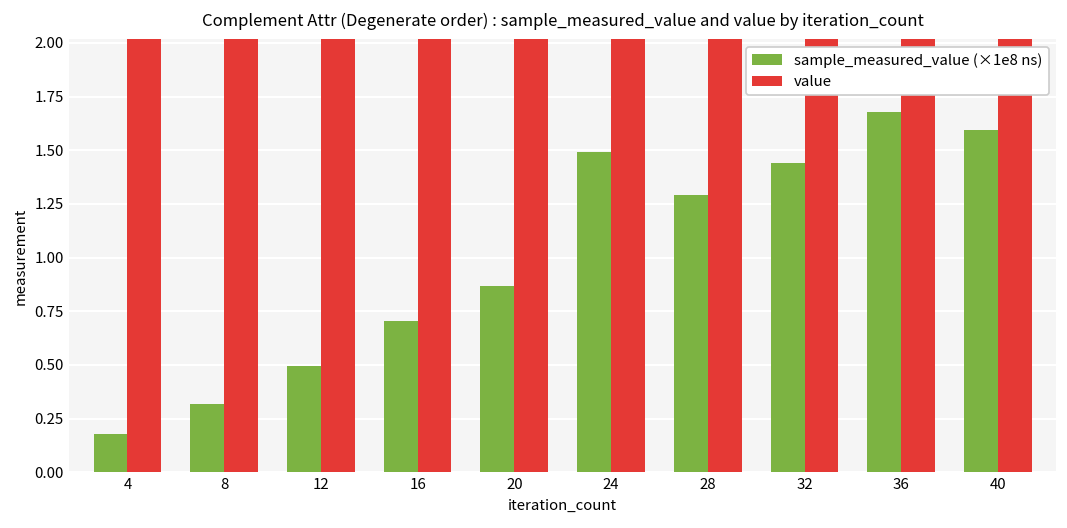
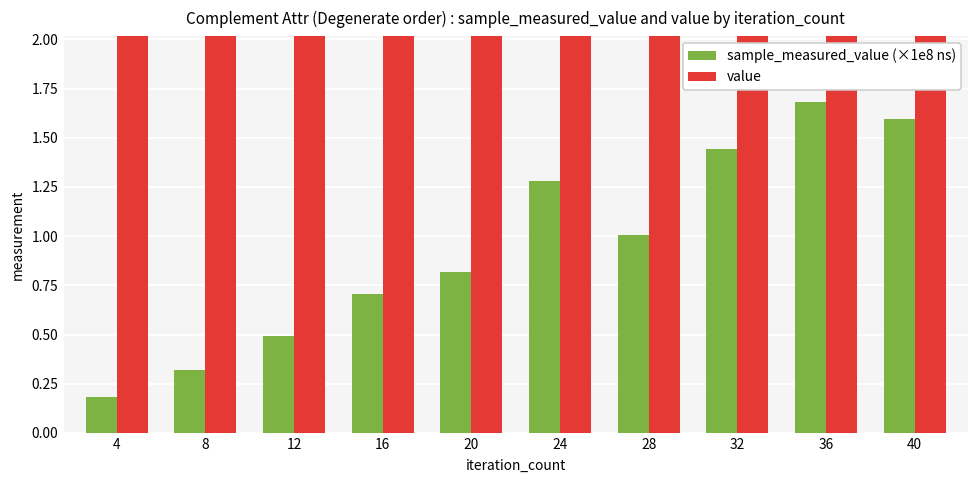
sample_measured_value (×1e8 ns), 20: 0.87 -> 0.82
sample_measured_value (×1e8 ns), 24: 1.49 -> 1.28
sample_measured_value (×1e8 ns), 28: 1.29 -> 1.01
